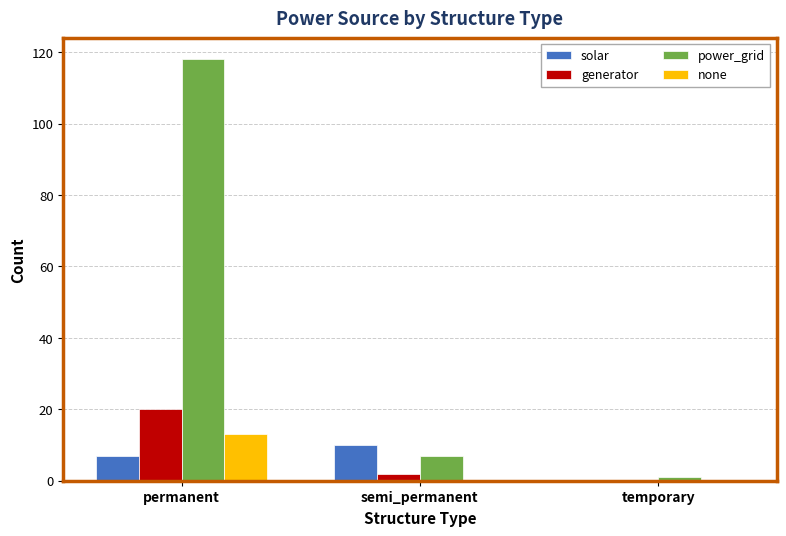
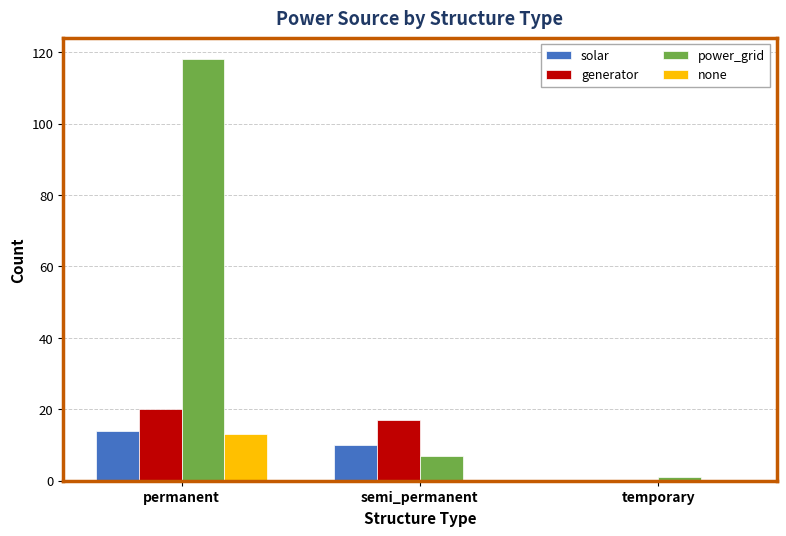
solar, permanent: 7 -> 14
generator, semi_permanent: 2 -> 17
